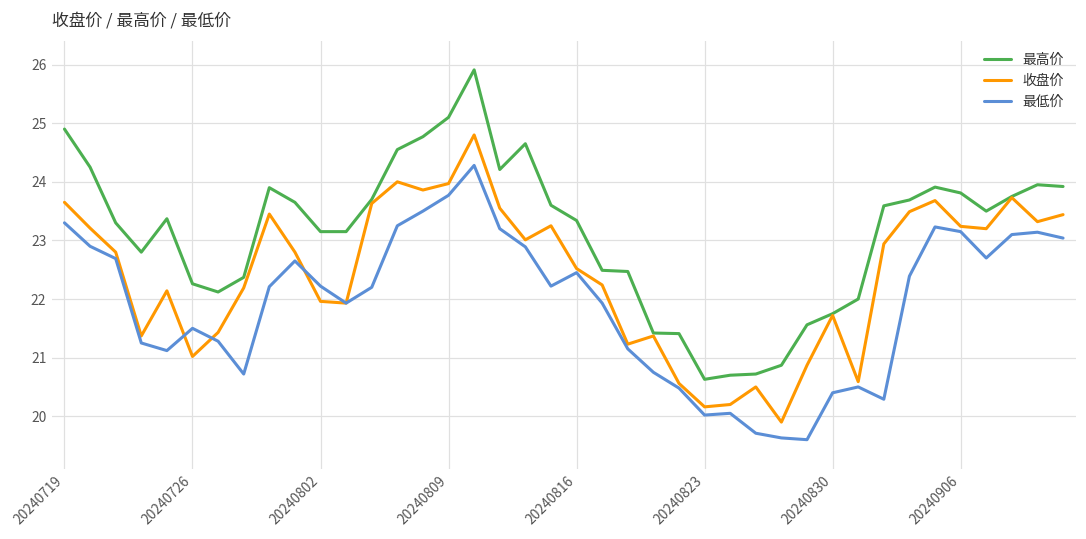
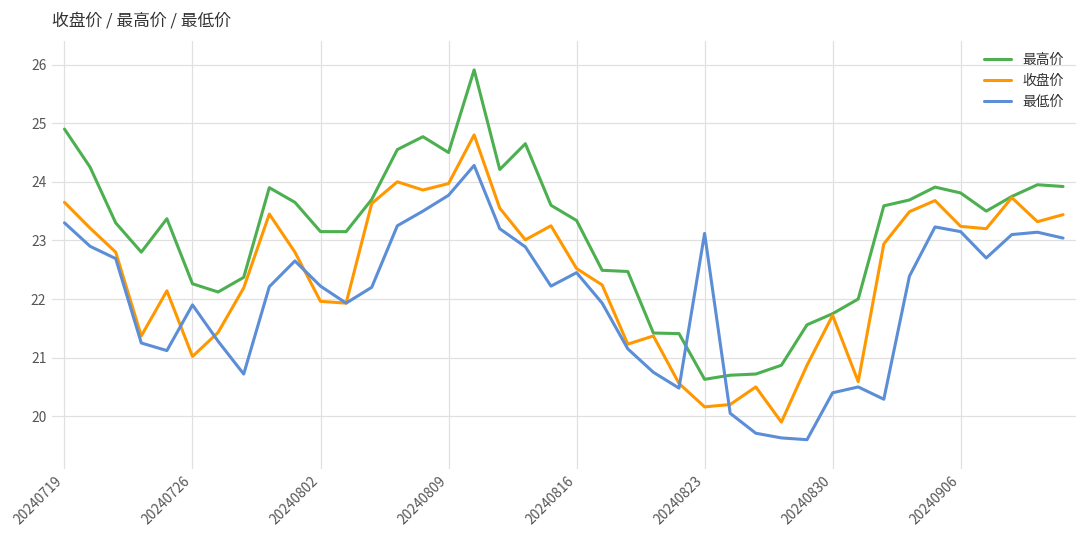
最低价, 20240726: 21.5 -> 21.9
最高价, 20240809: 25.1 -> 24.5
最低价, 20240823: 20.0 -> 23.1
